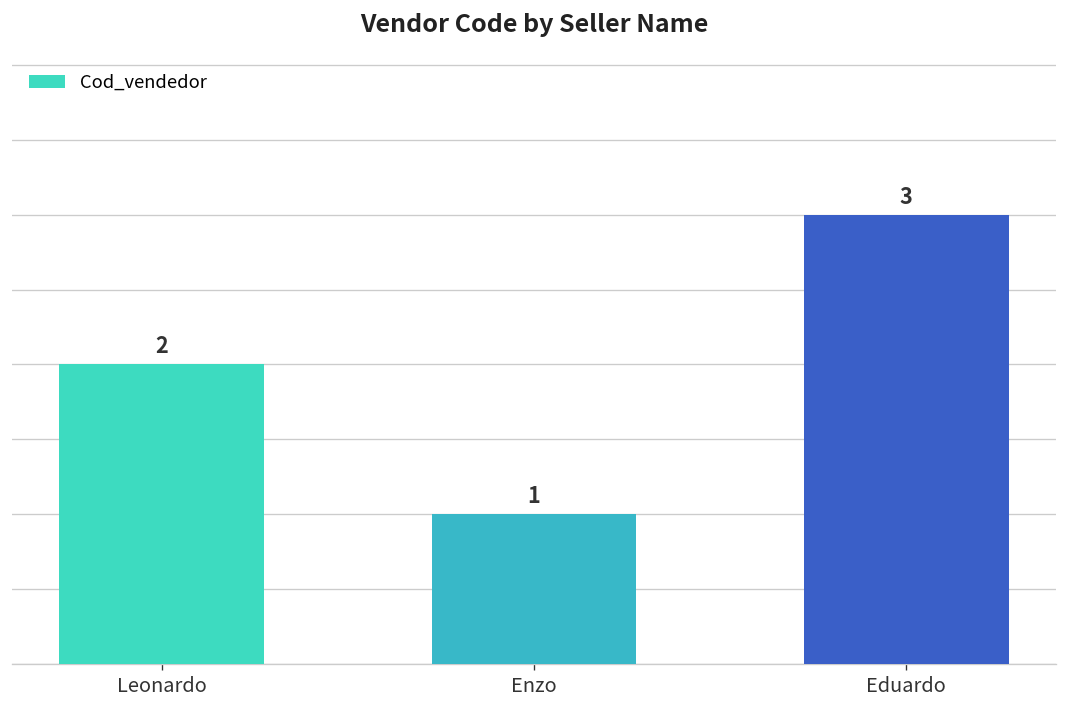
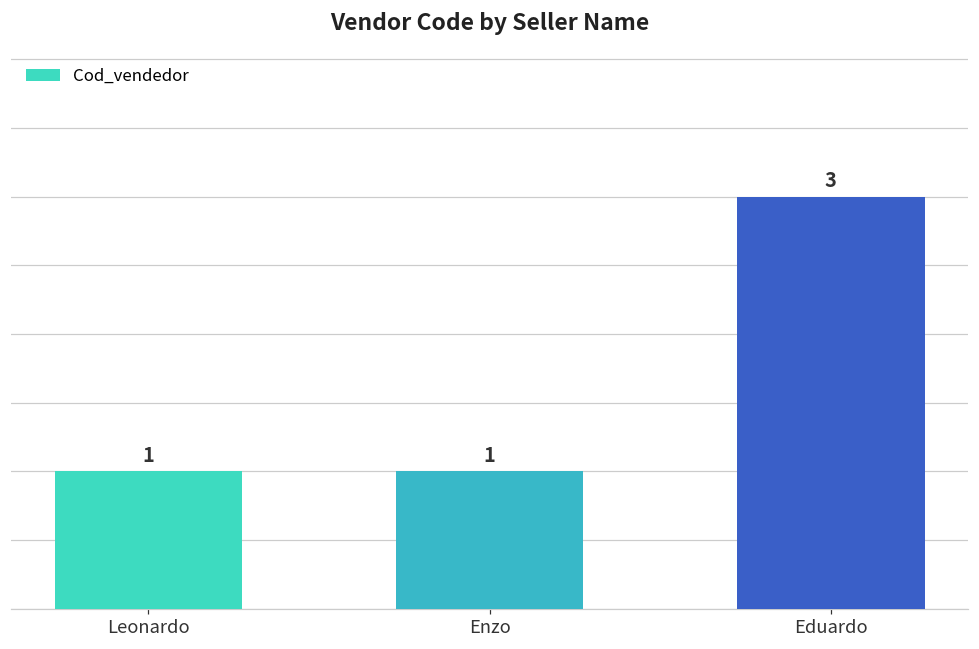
Leonardo: 2 -> 1
